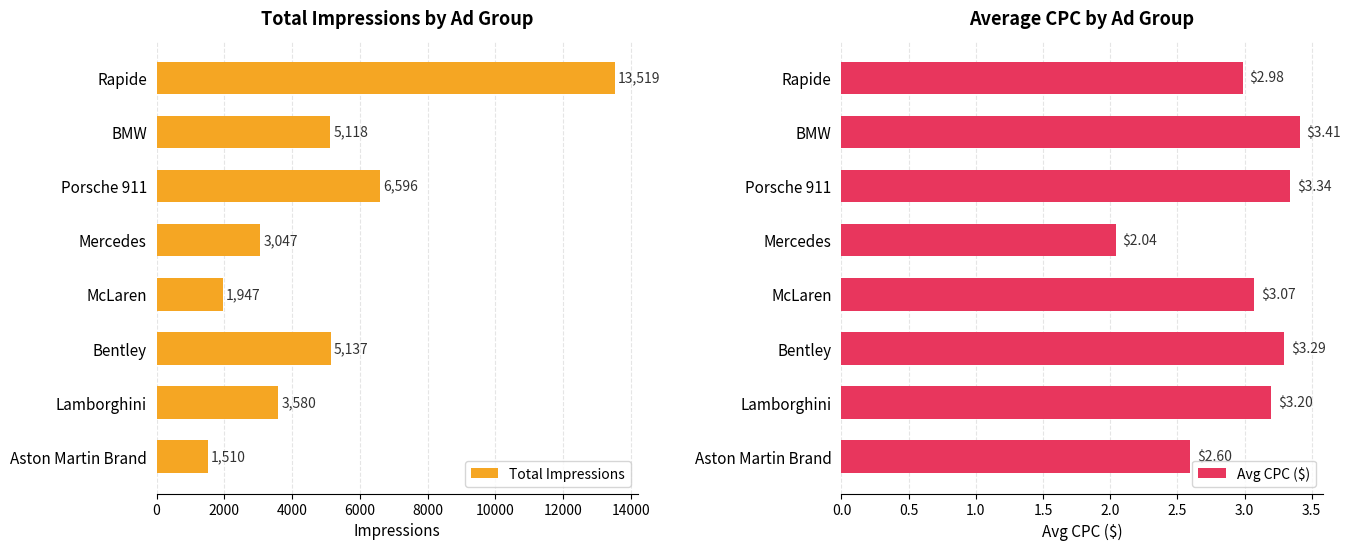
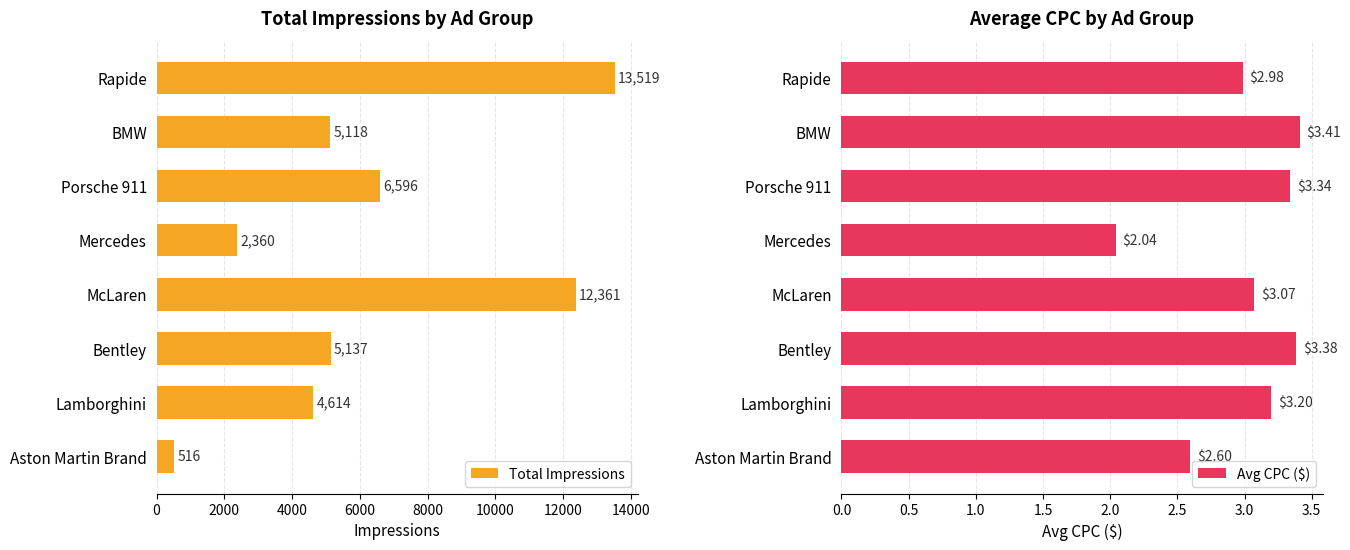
Total Impressions by Ad Group, Mercedes: 3,047 -> 2,360
Total Impressions by Ad Group, McLaren: 1,947 -> 12,361
Total Impressions by Ad Group, Lamborghini: 3,580 -> 4,614
Total Impressions by Ad Group, Aston Martin Brand: 1,510 -> 516
Average CPC by Ad Group, Bentley: $3.29 -> $3.38
